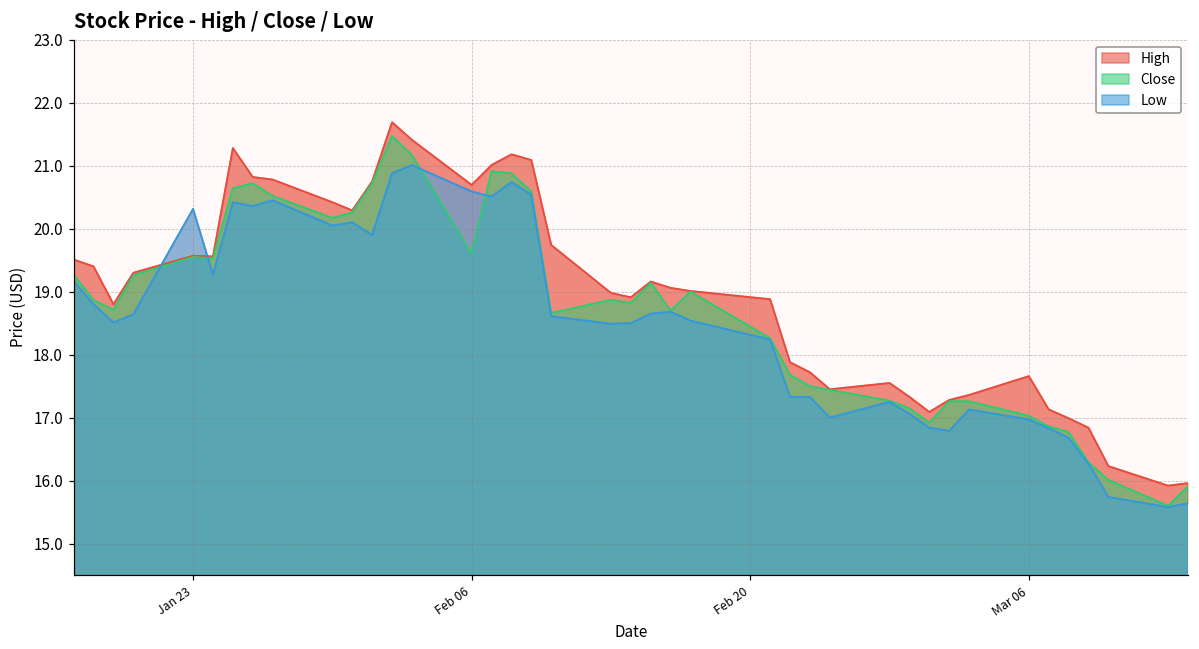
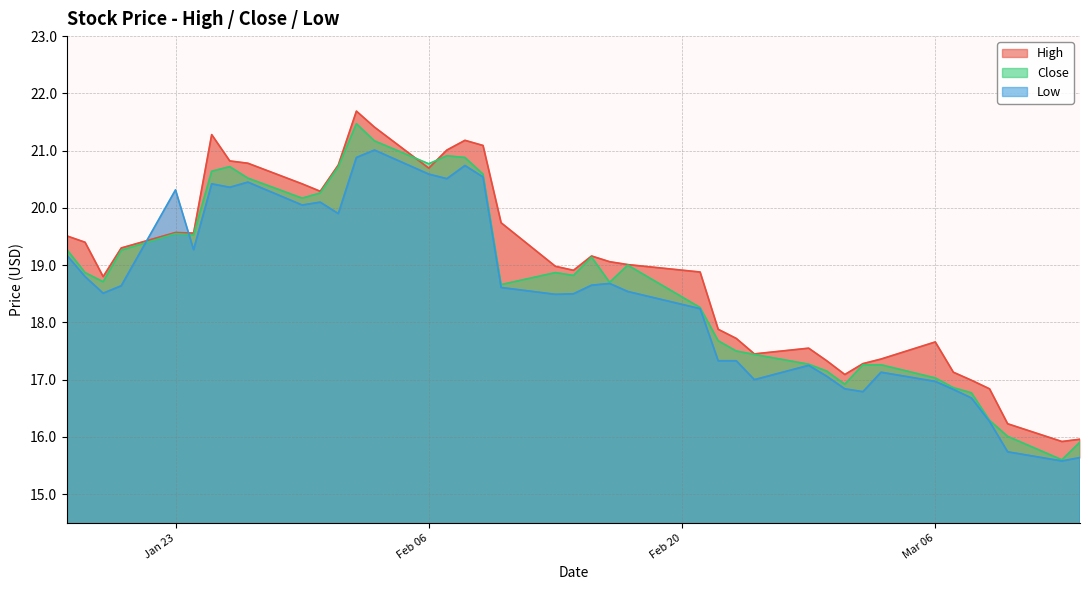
Close, Feb 06: 19.6 -> 20.8
